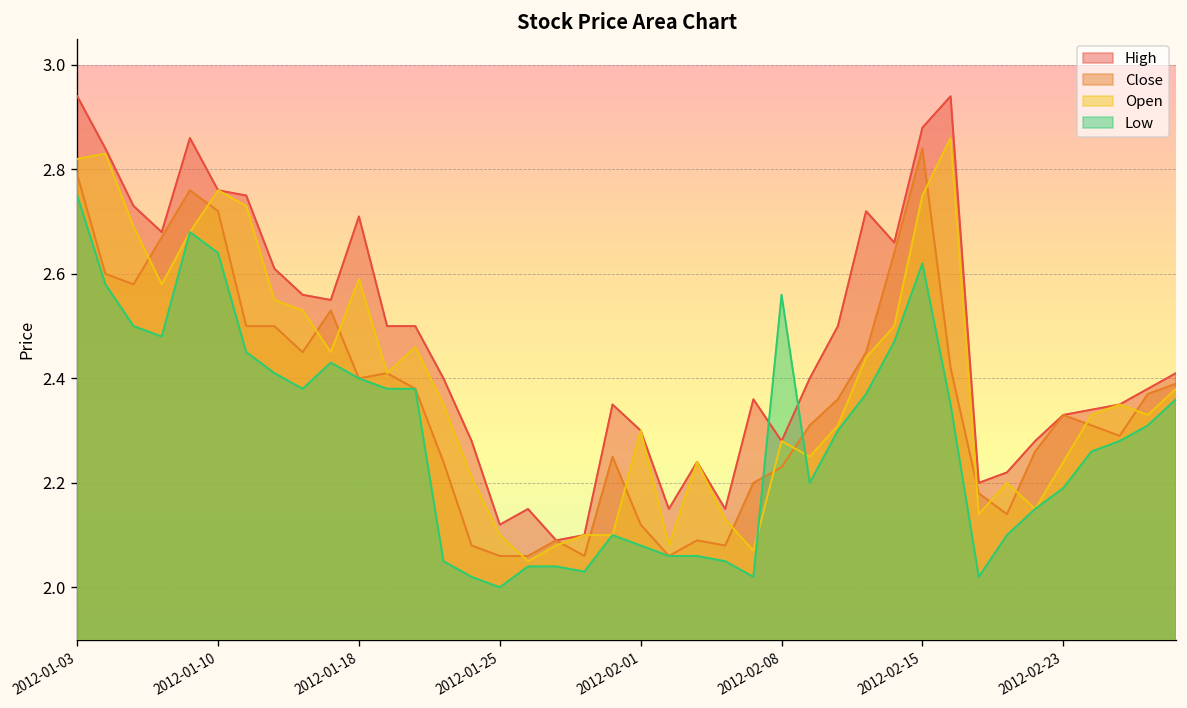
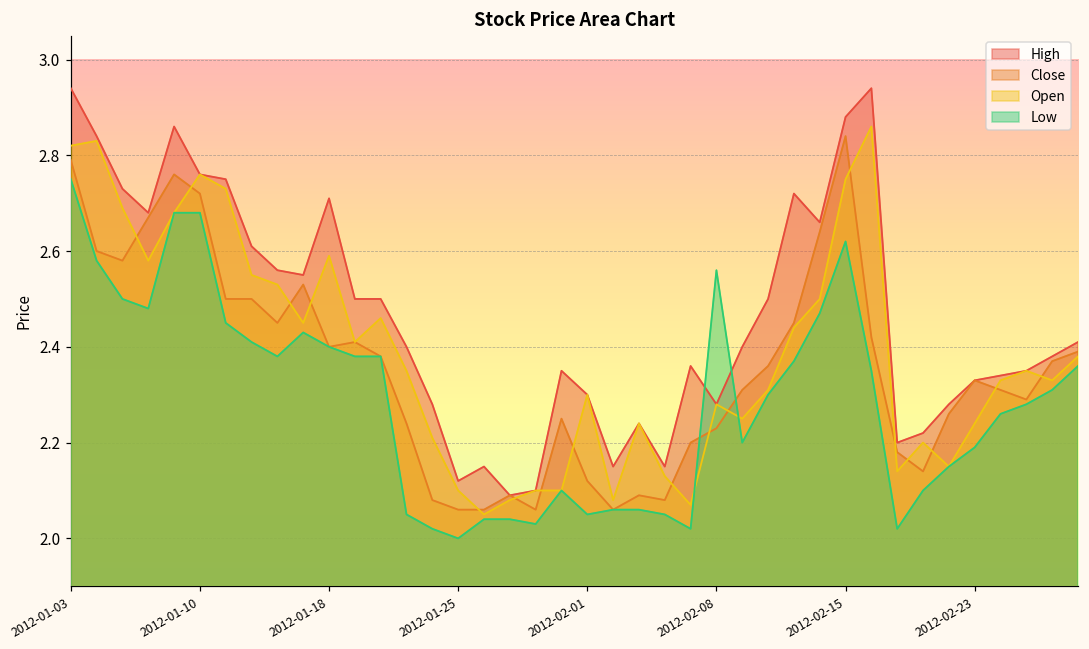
Low, 2012-01-10: 2.64 -> 2.68
Low, 2012-02-01: 2.08 -> 2.05
